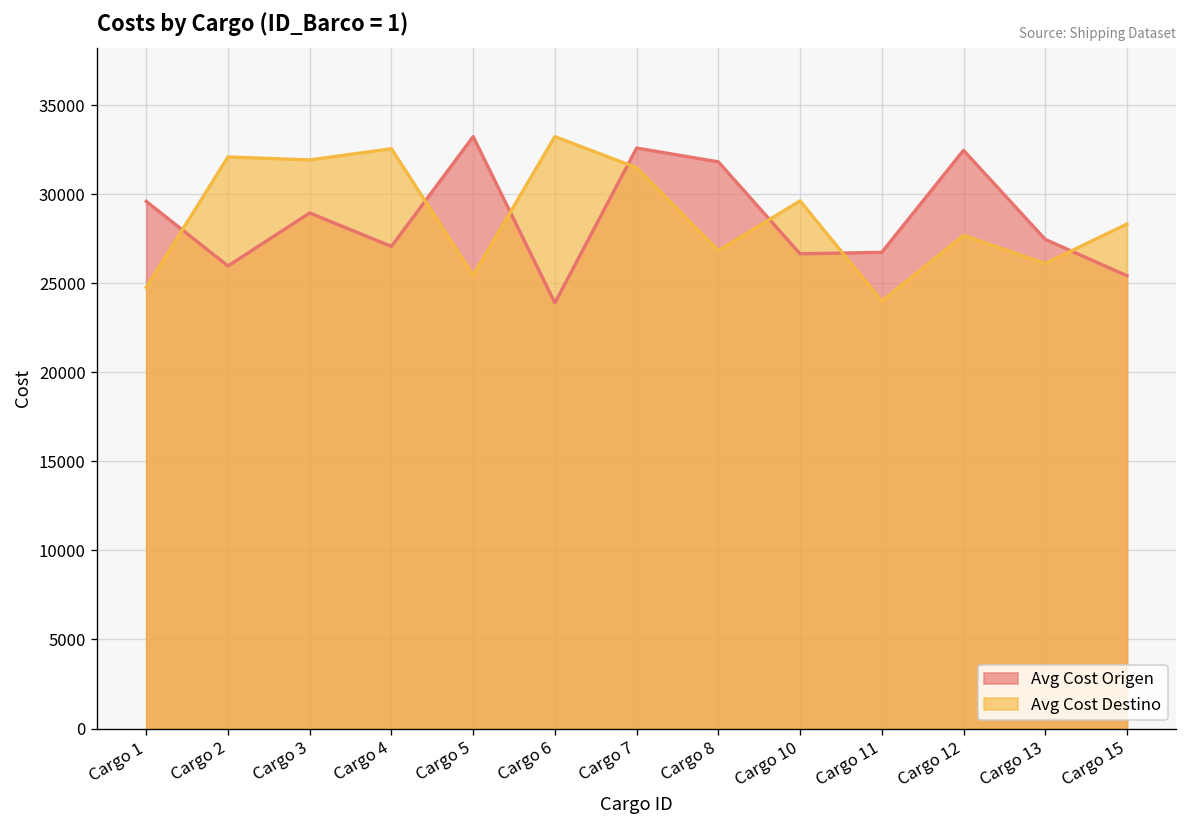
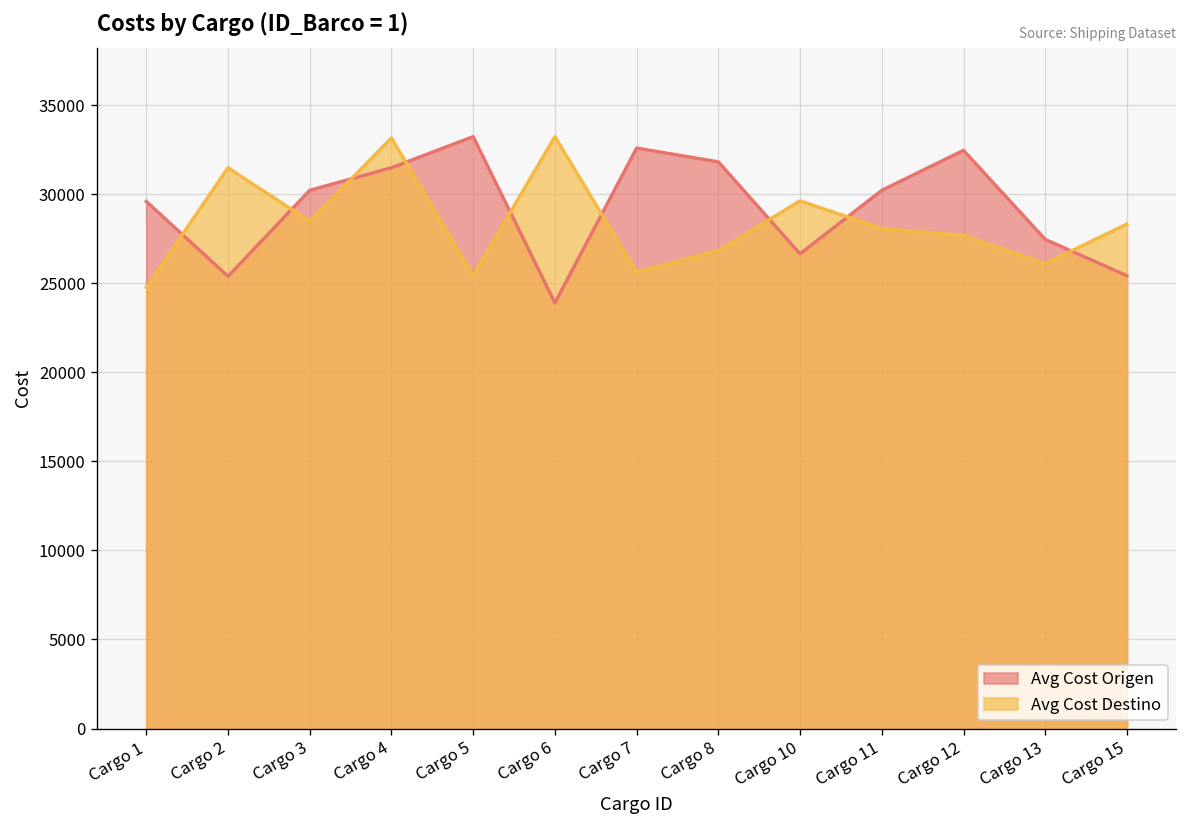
Avg Cost Origen, Cargo 2: 26000 -> 25400
Avg Cost Destino, Cargo 2: 32100 -> 31500
Avg Cost Origen, Cargo 3: 28900 -> 30200
Avg Cost Destino, Cargo 3: 31900 -> 28500
Avg Cost Origen, Cargo 4: 27100 -> 31500
Avg Cost Destino, Cargo 4: 32500 -> 33200
Avg Cost Destino, Cargo 7: 31500 -> 25600
Avg Cost Origen, Cargo 11: 26700 -> 30200
Avg Cost Destino, Cargo 11: 24000 -> 28100
